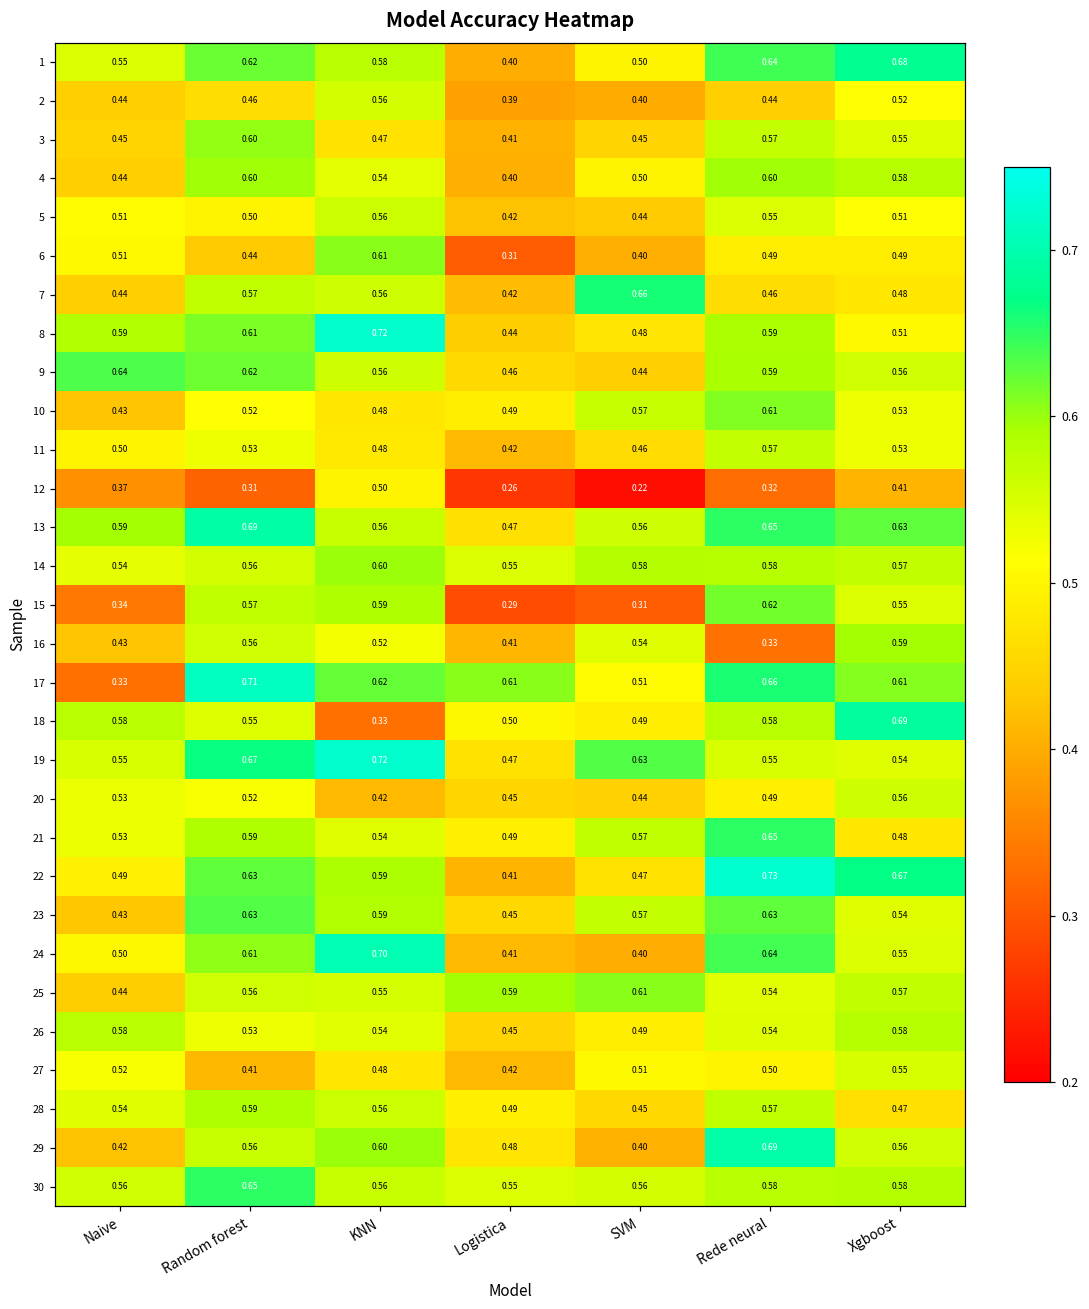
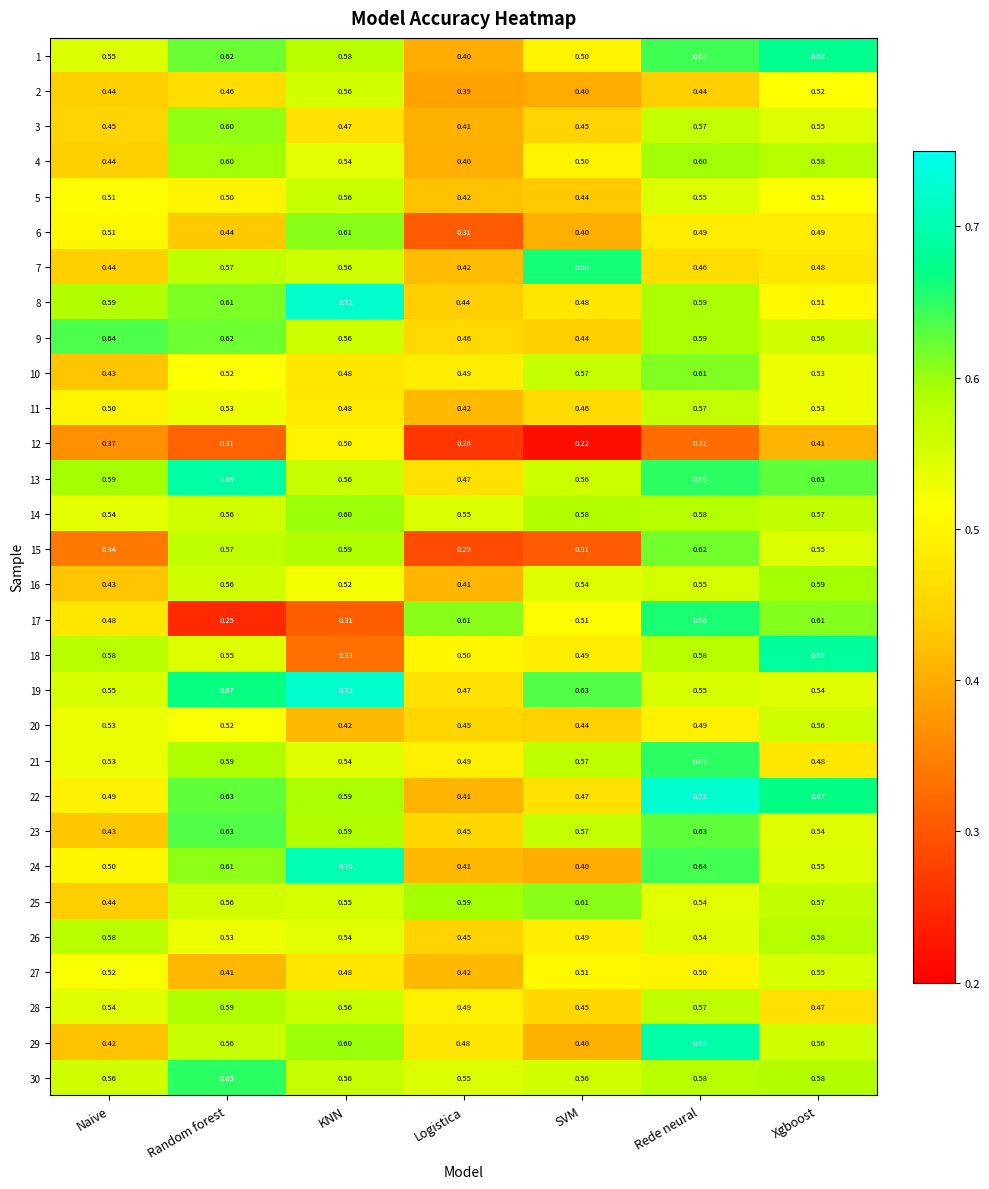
16, Rede neural: 0.33 -> 0.55
17, Naive: 0.33 -> 0.48
17, Random forest: 0.71 -> 0.25
17, KNN: 0.62 -> 0.31
